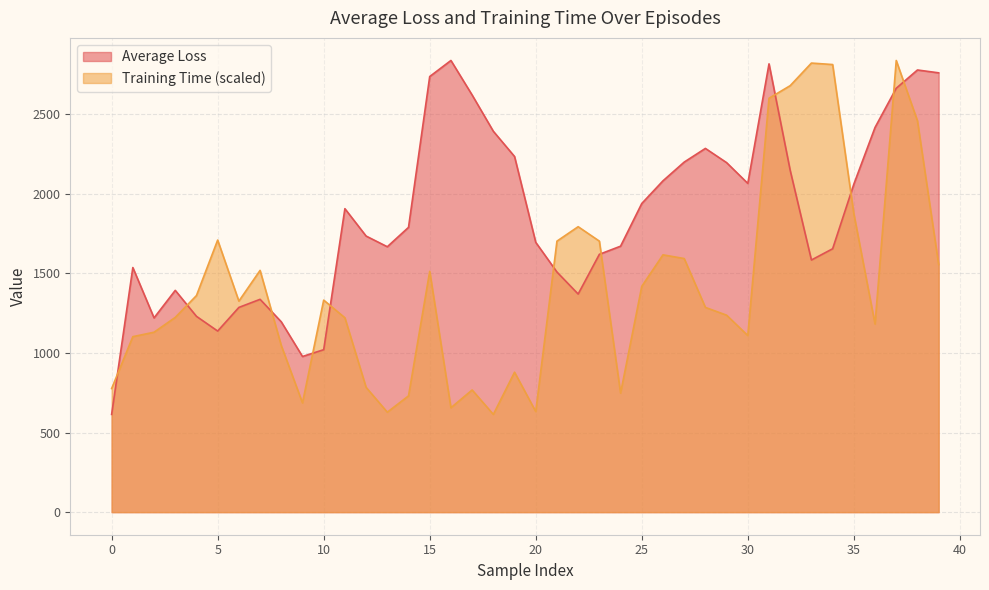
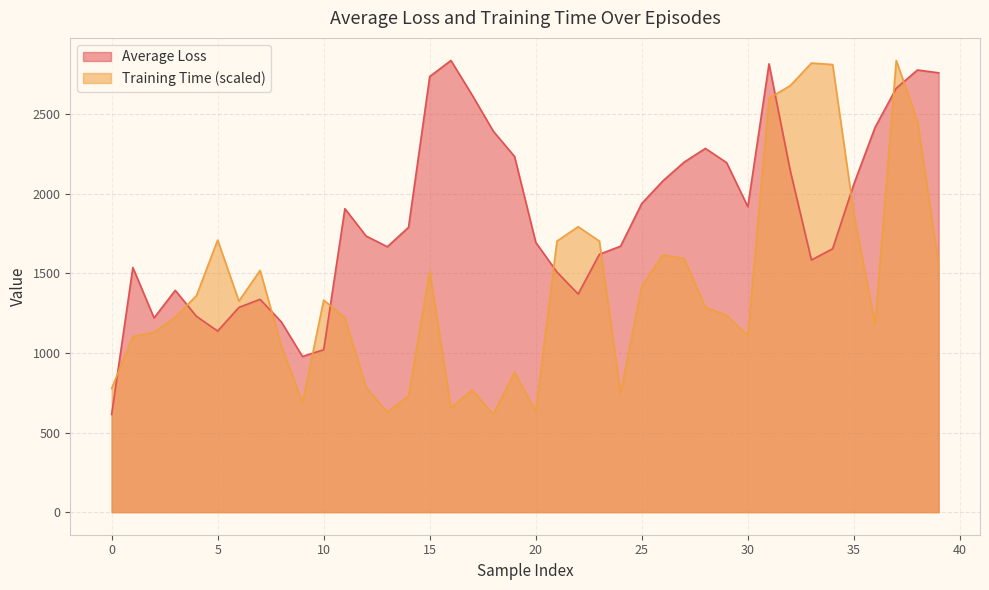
Average Loss, 30: 2070 -> 1920
